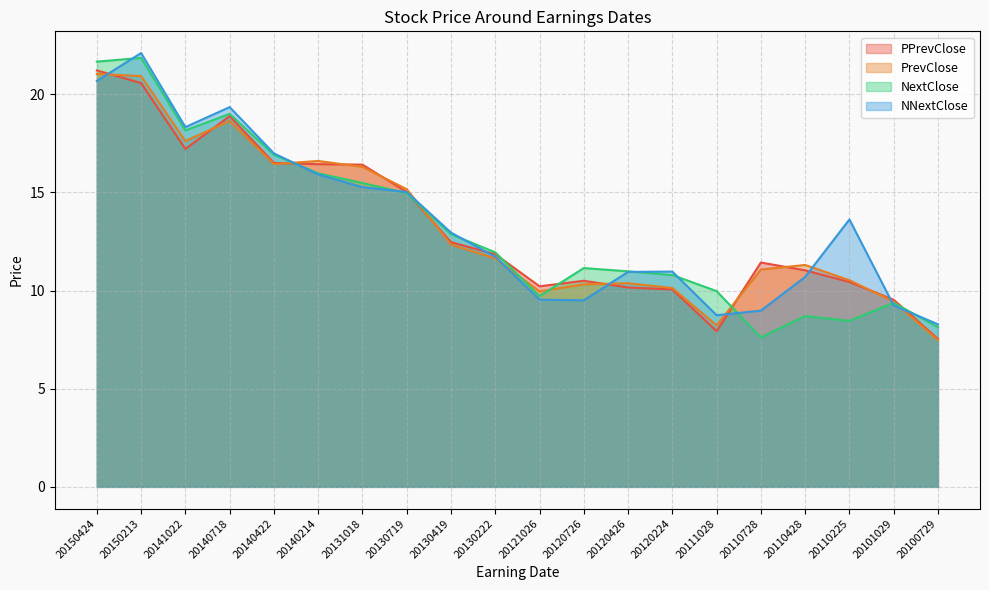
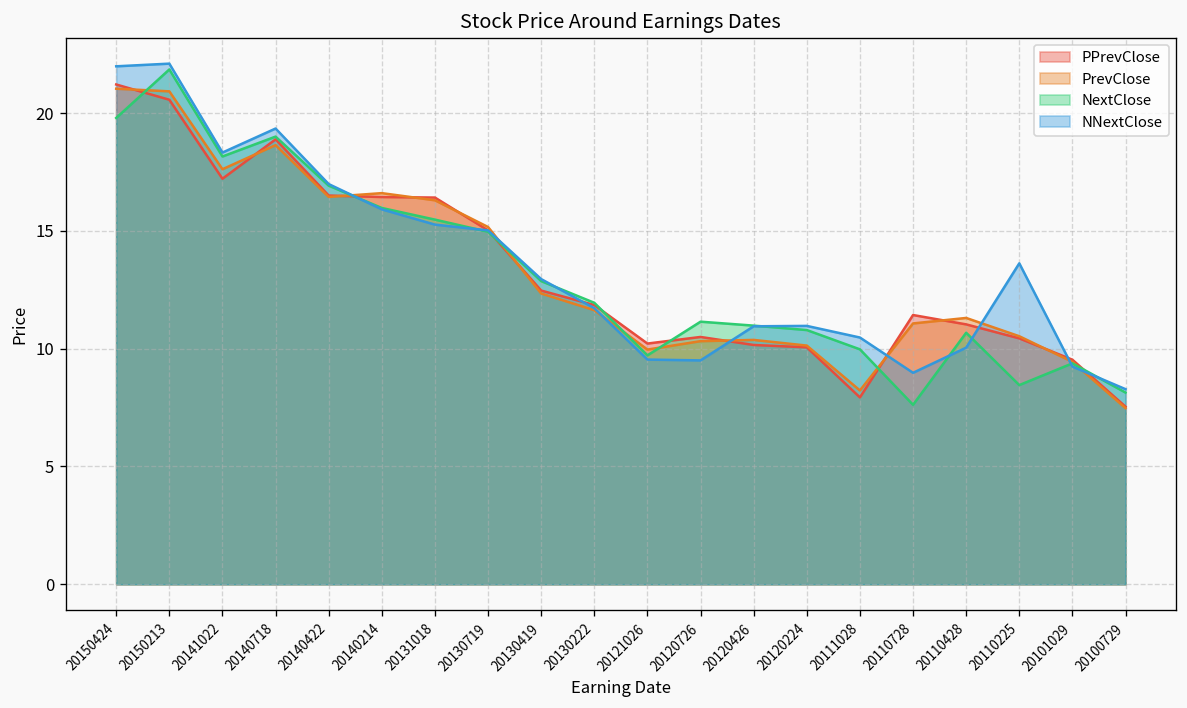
NextClose, 20150424: 21.7 -> 19.8
NNextClose, 20150424: 20.7 -> 22.0
NNextClose, 20111028: 8.7 -> 10.5
NextClose, 20110428: 8.7 -> 10.7
NNextClose, 20110428: 10.7 -> 10.0
